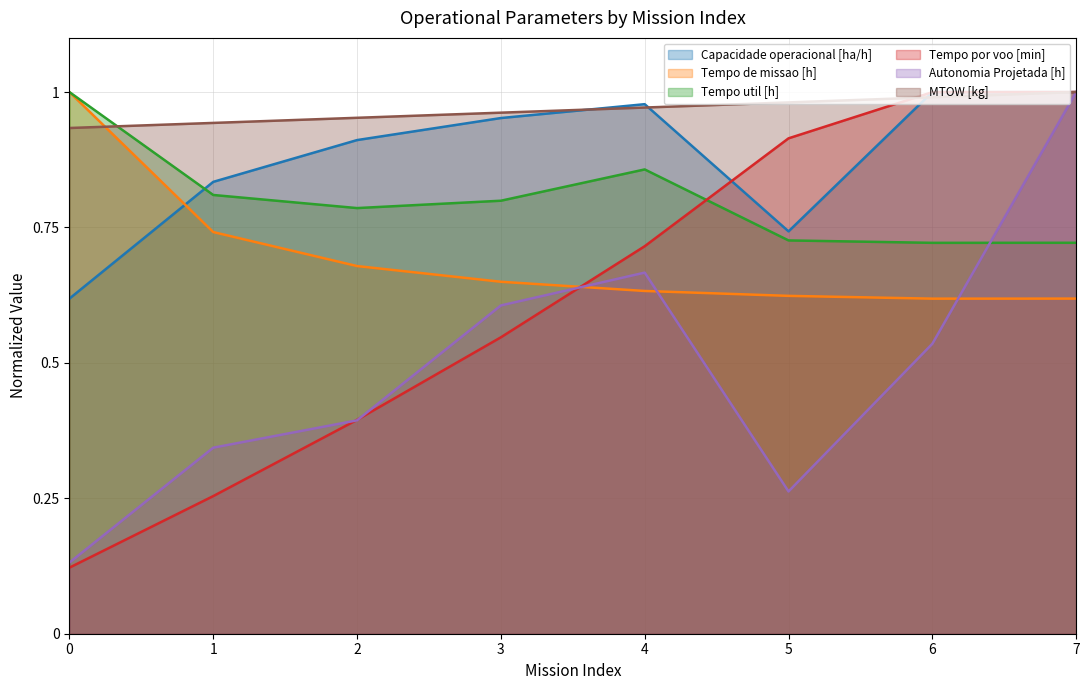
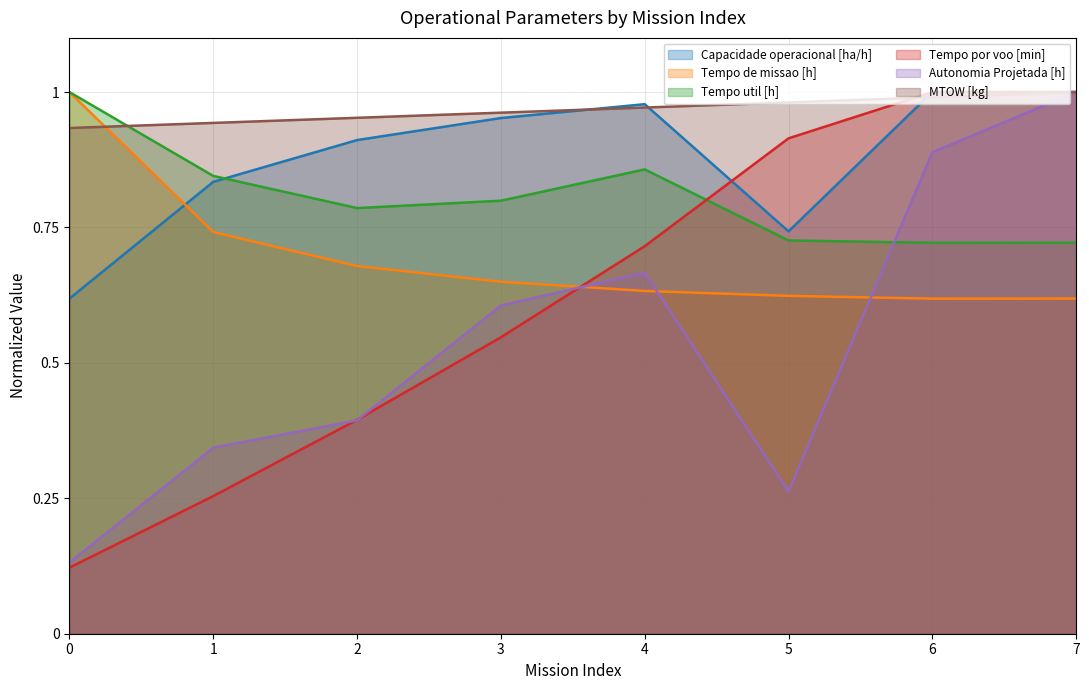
Tempo util [h], 1: 0.81 -> 0.85
Autonomia Projetada [h], 6: 0.54 -> 0.89
